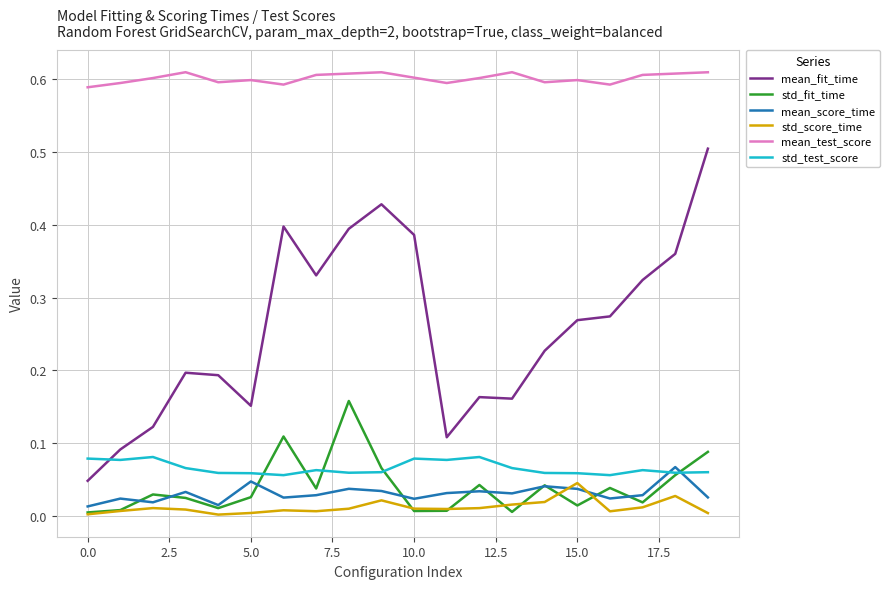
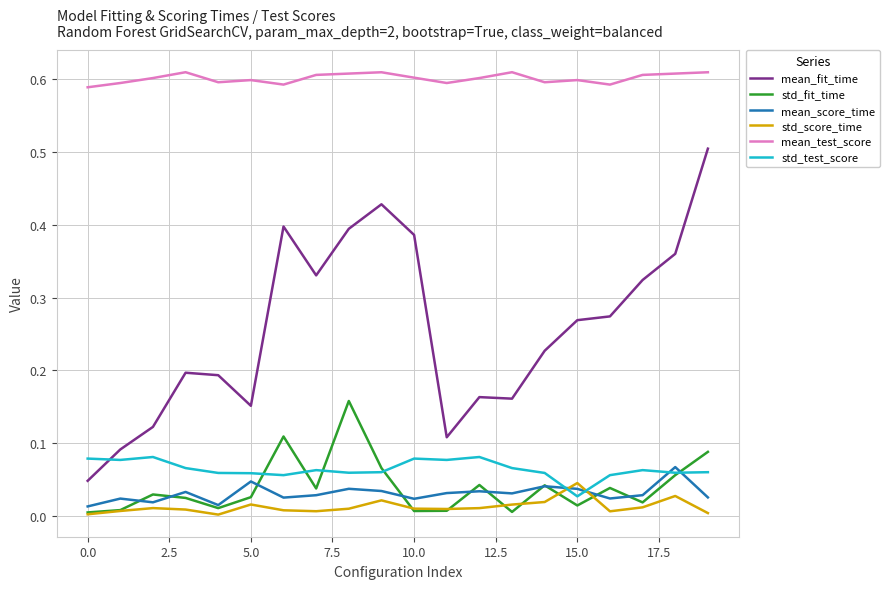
std_score_time, 5.0: 0.00 -> 0.02
std_test_score, 15.0: 0.06 -> 0.03
